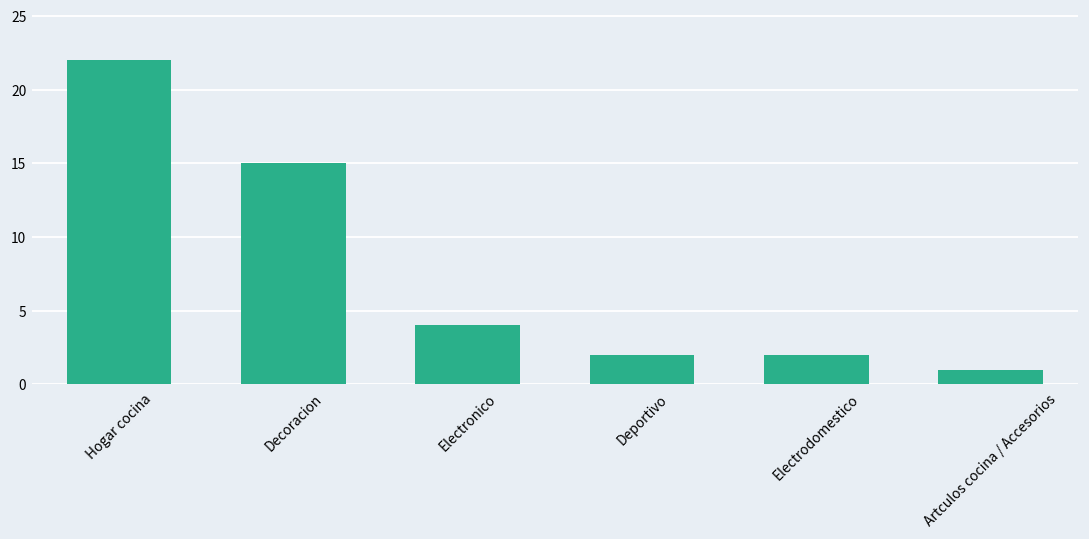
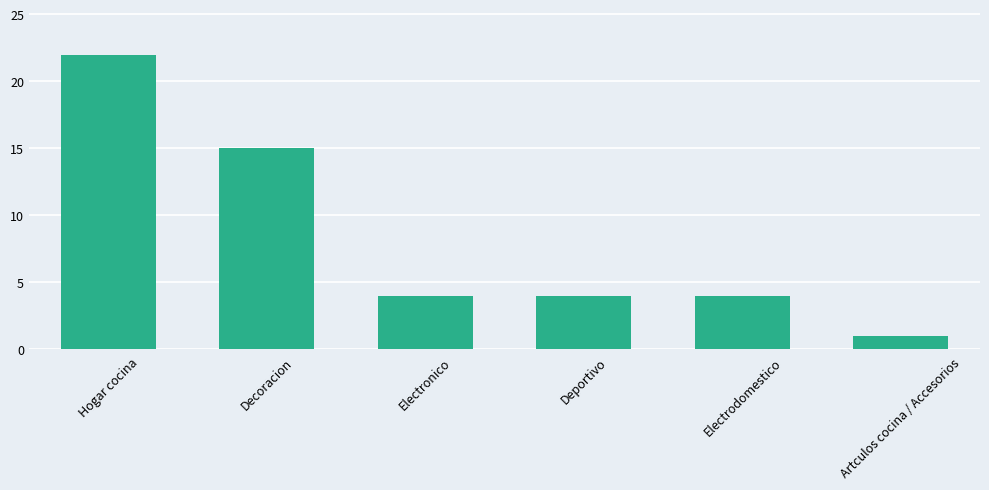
Deportivo: 2 -> 4
Electrodomestico: 2 -> 4
